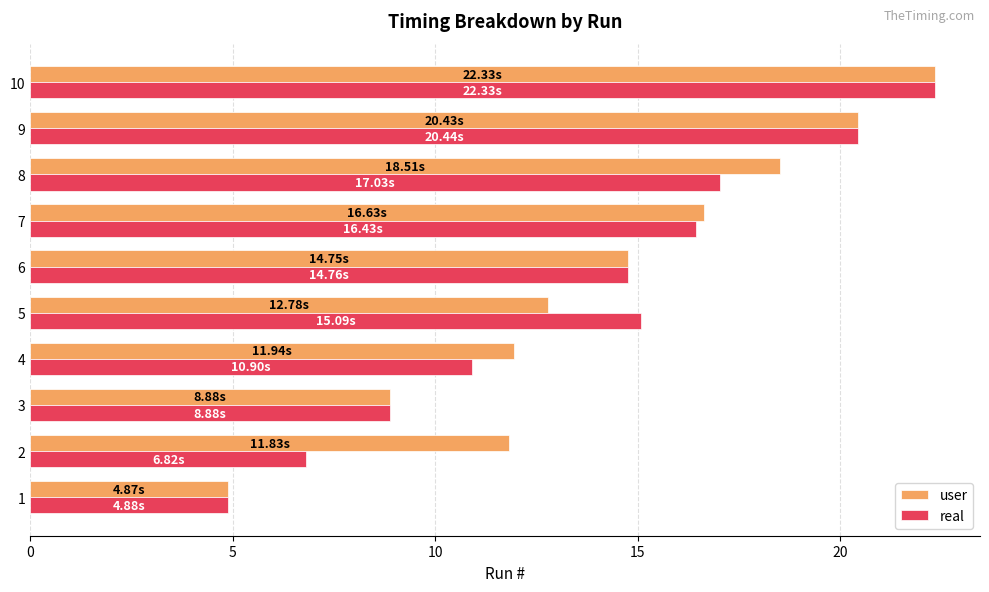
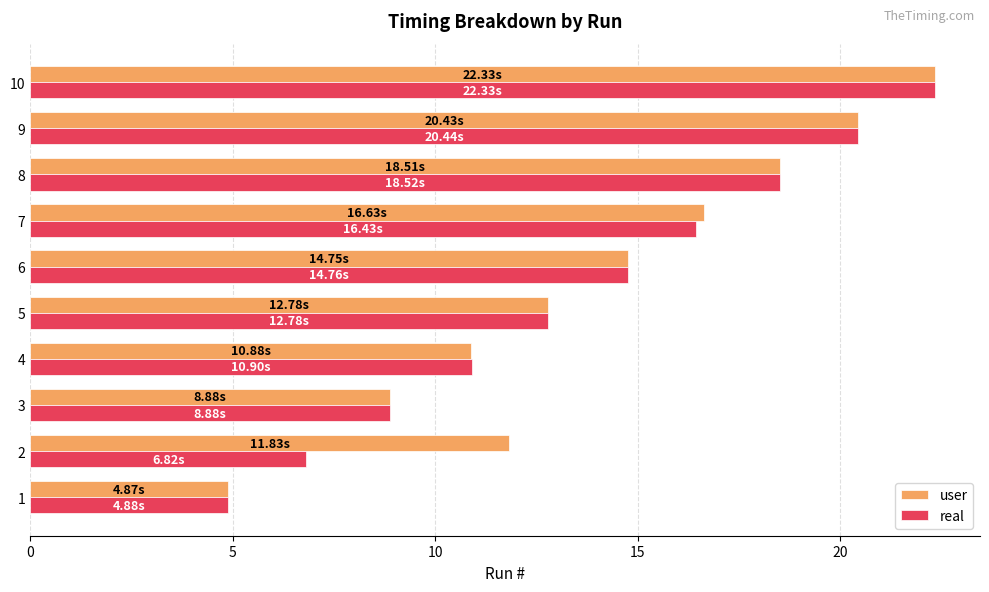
real, 8: 17.03s -> 18.52s
real, 5: 15.09s -> 12.78s
user, 4: 11.94s -> 10.88s
